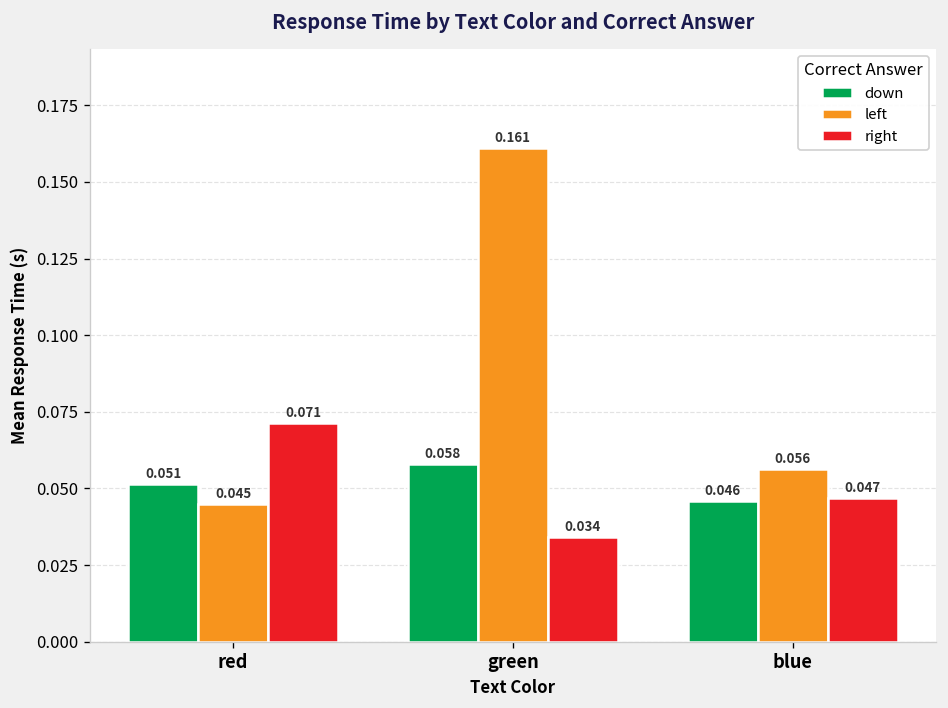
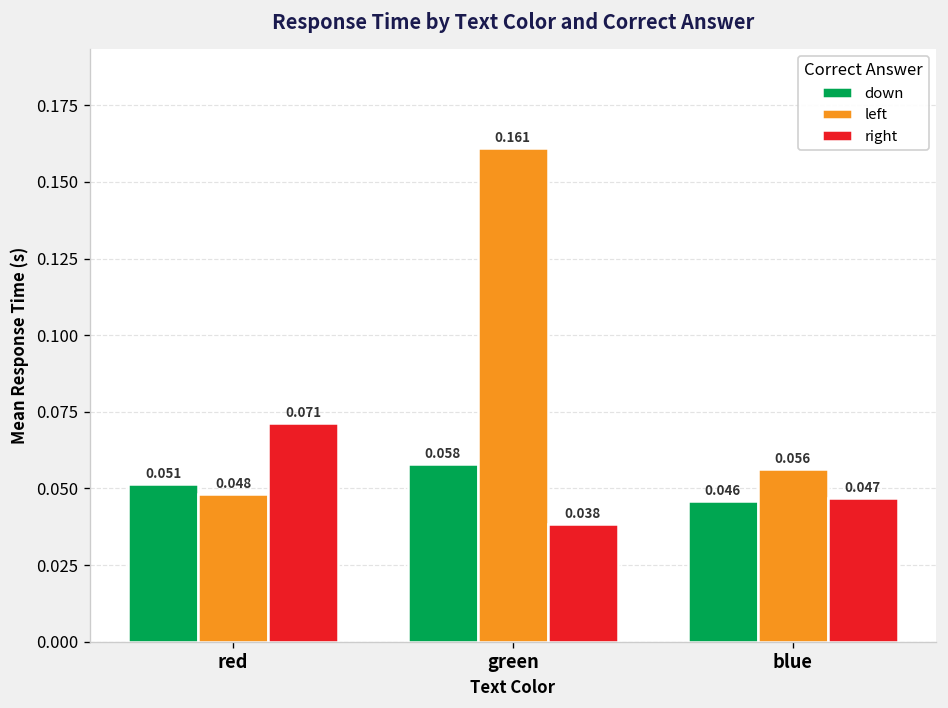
left, red: 0.045 -> 0.048
right, green: 0.034 -> 0.038
